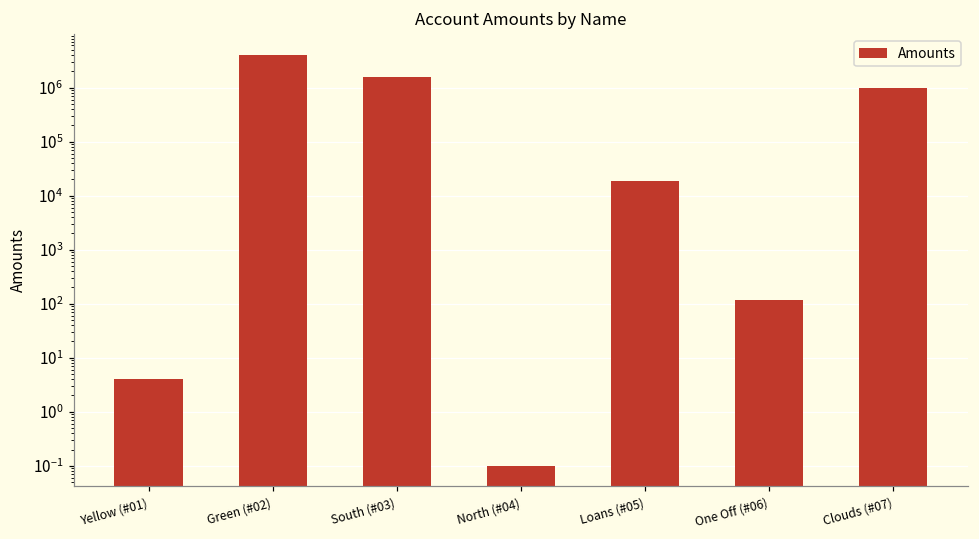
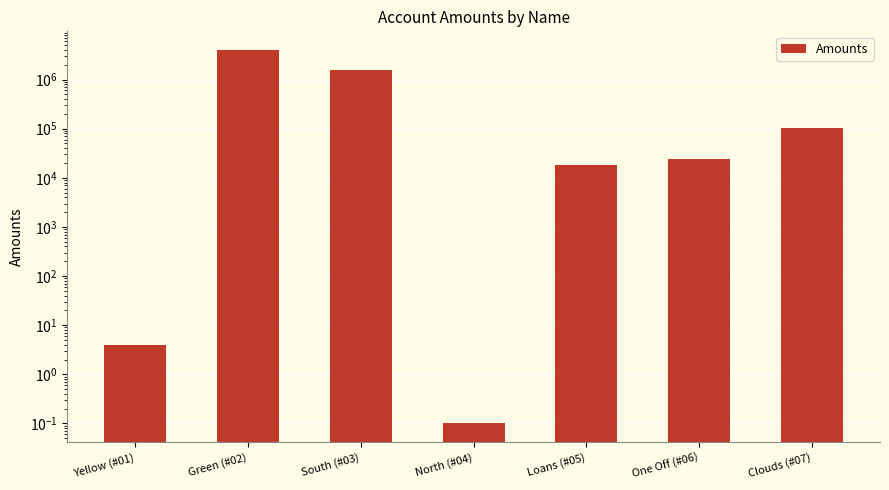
One Off (#06): 120 -> 20000
Clouds (#07): 1000000 -> 110000
